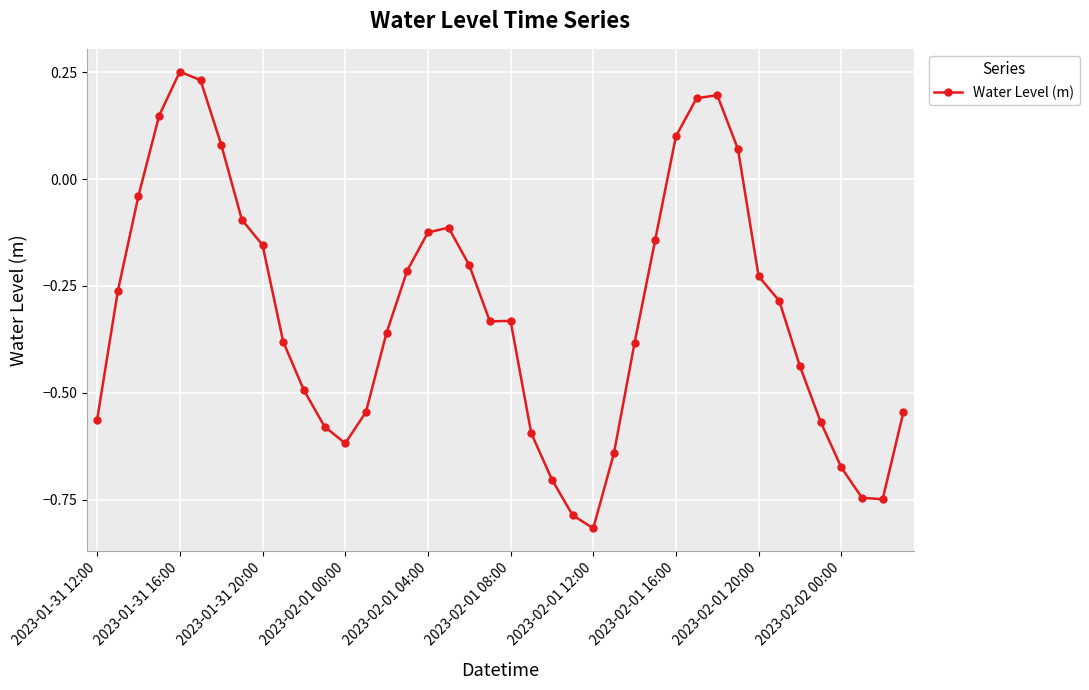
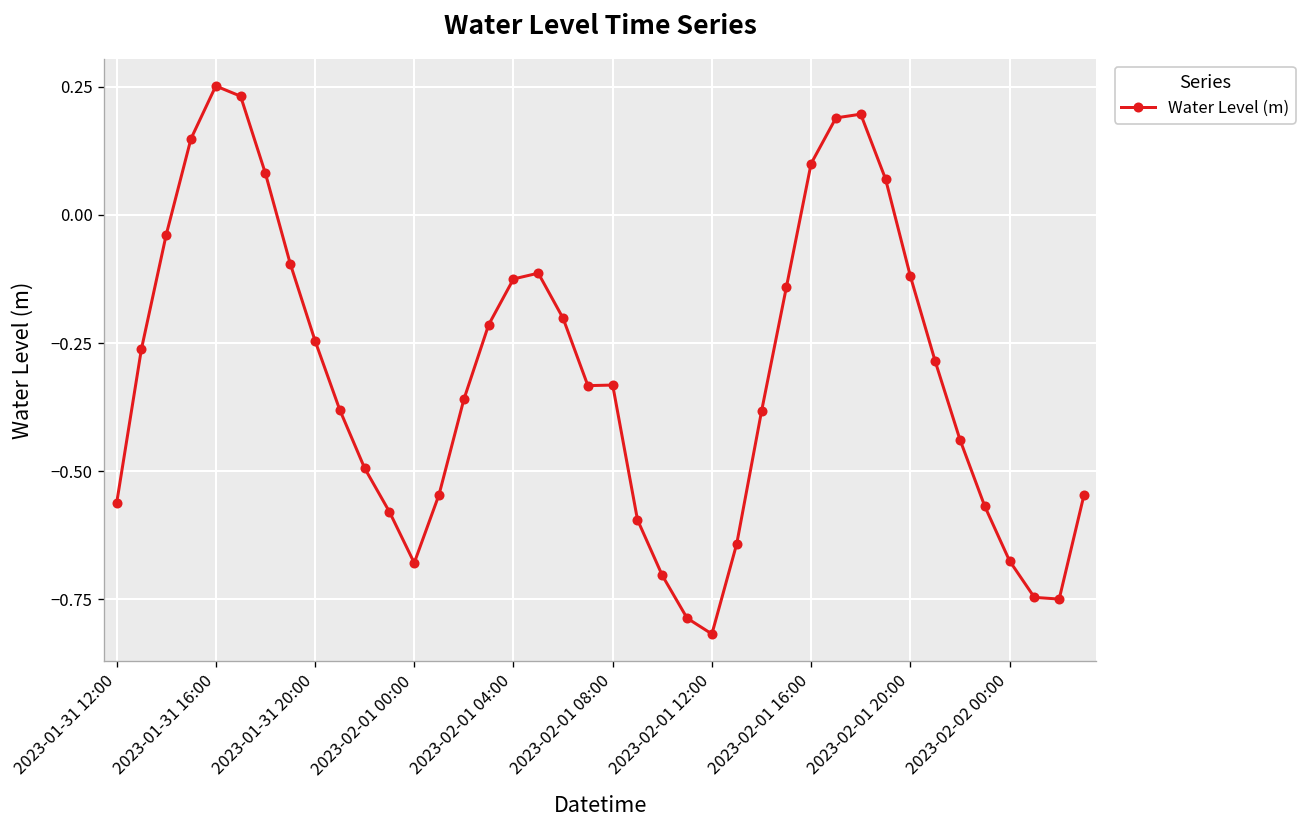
2023-01-31 20:00: -0.15 -> -0.25
2023-02-01 00:00: -0.62 -> -0.68
2023-02-01 20:00: -0.23 -> -0.12
